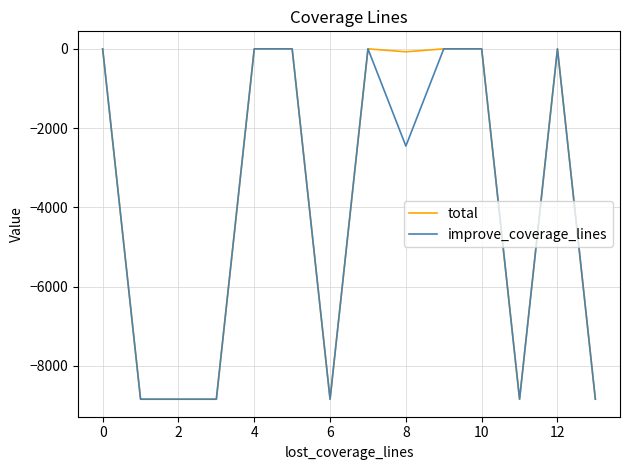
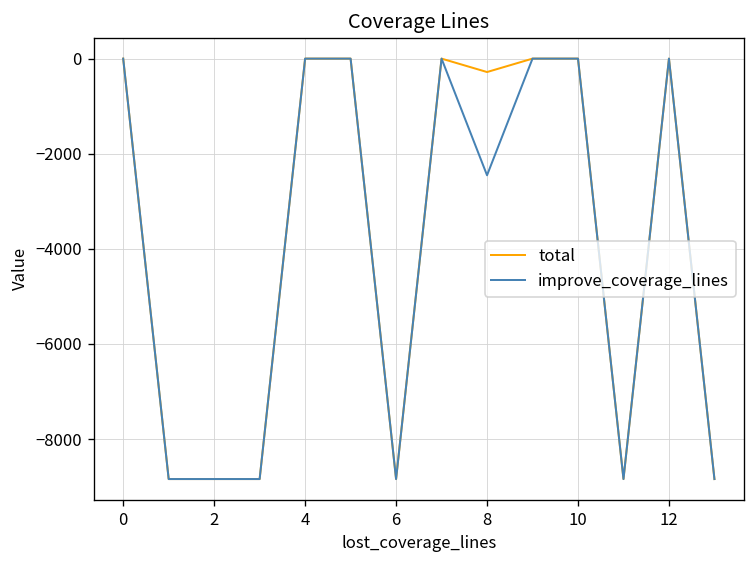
total, 8: -100 -> -300
